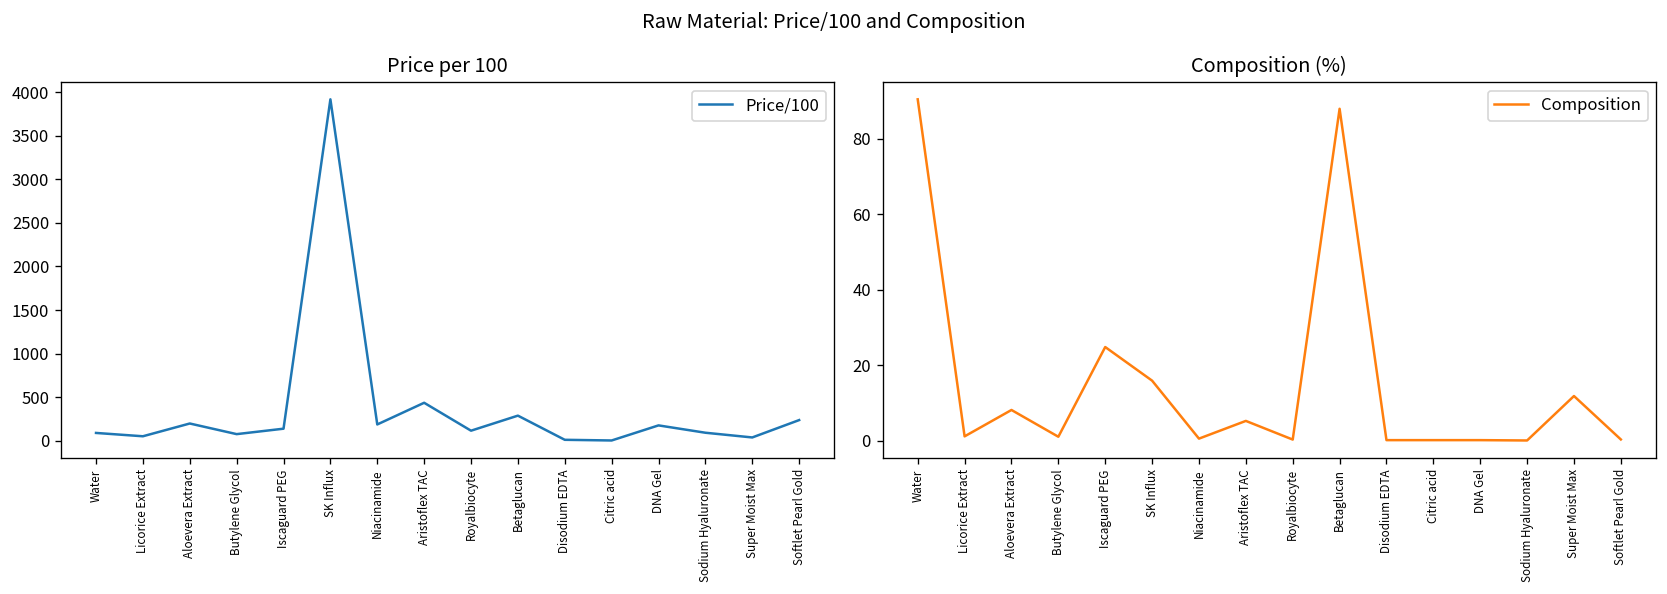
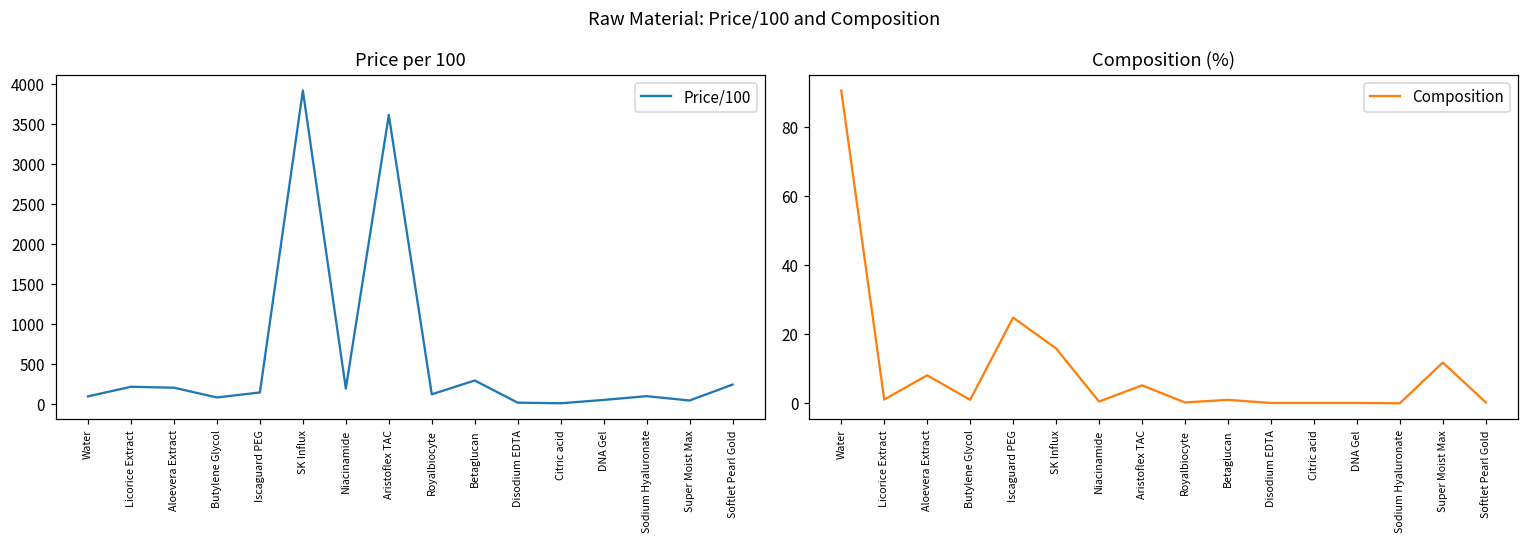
Price per 100, Licorice Extract: 100 -> 200
Price per 100, Aristoflex TAC: 400 -> 3600
Price per 100, DNA Gel: 200 -> 0
Composition (%), Betaglucan: 88 -> 1
